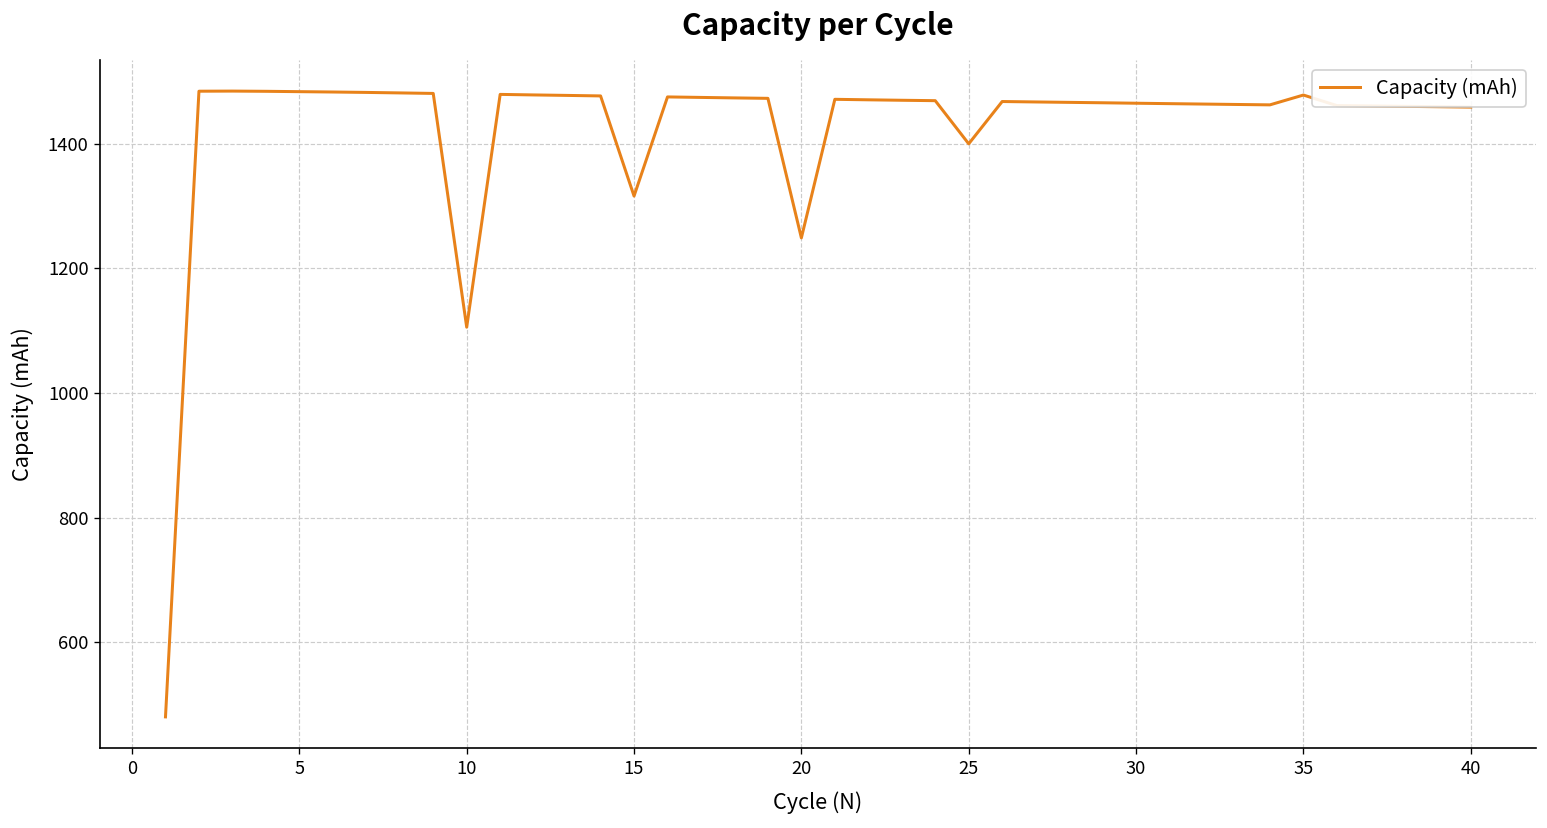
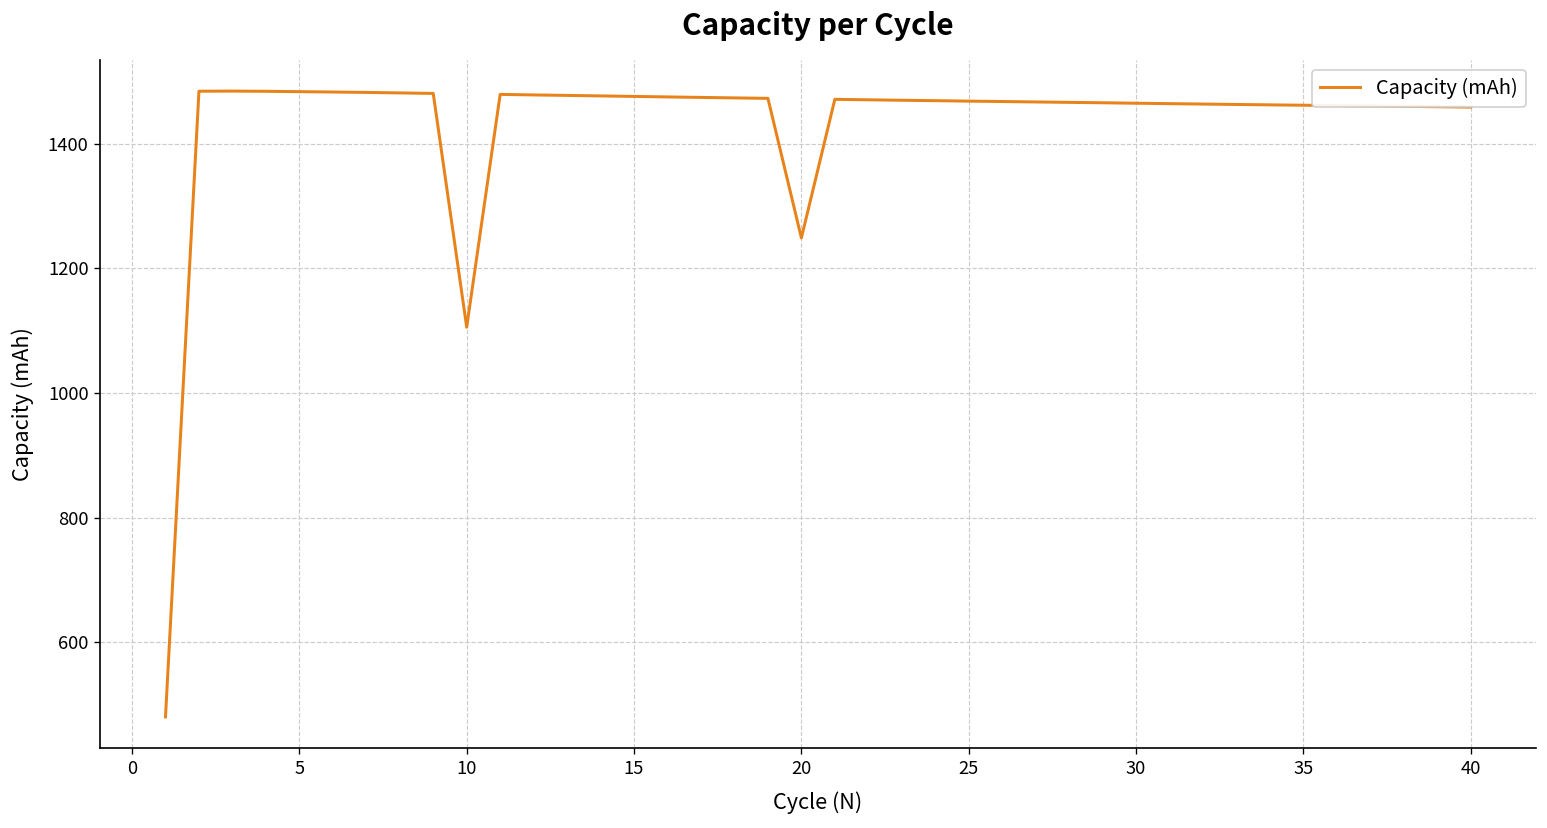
15: 1320 -> 1480
25: 1400 -> 1470
35: 1480 -> 1460
